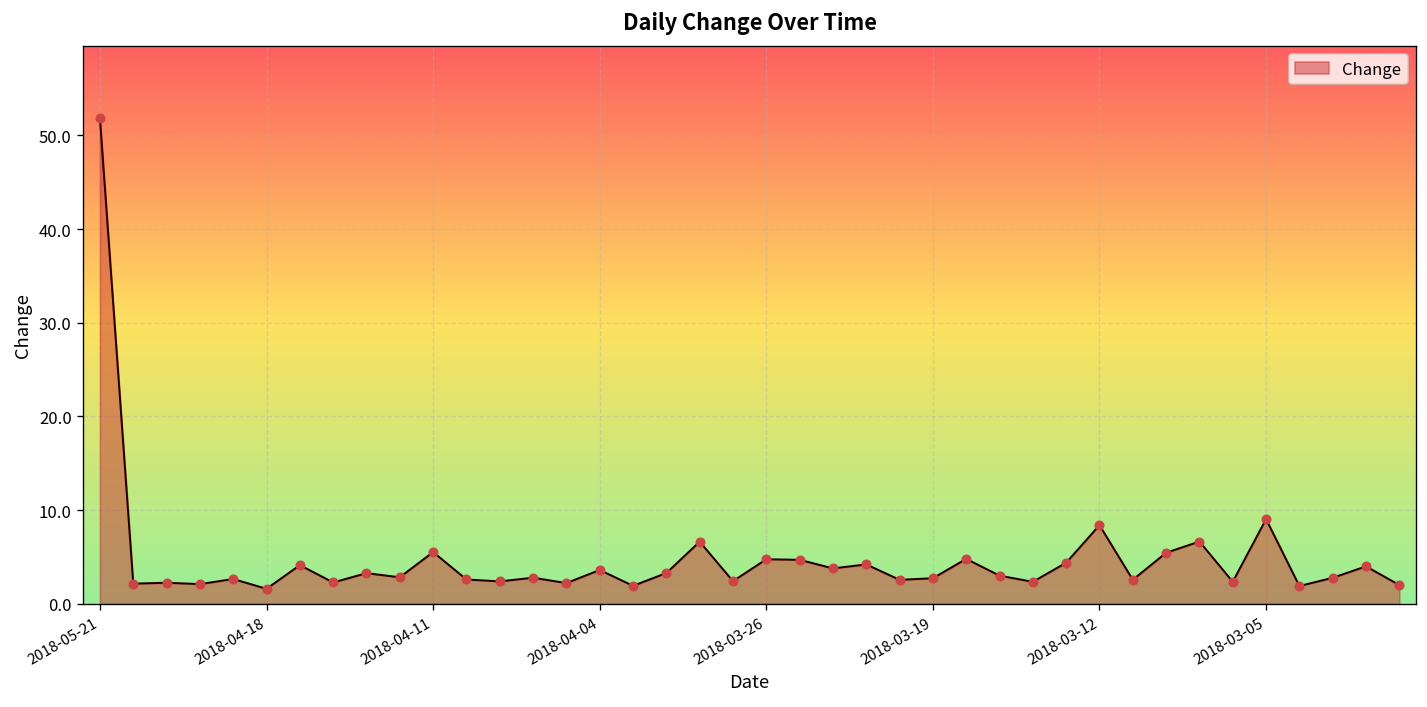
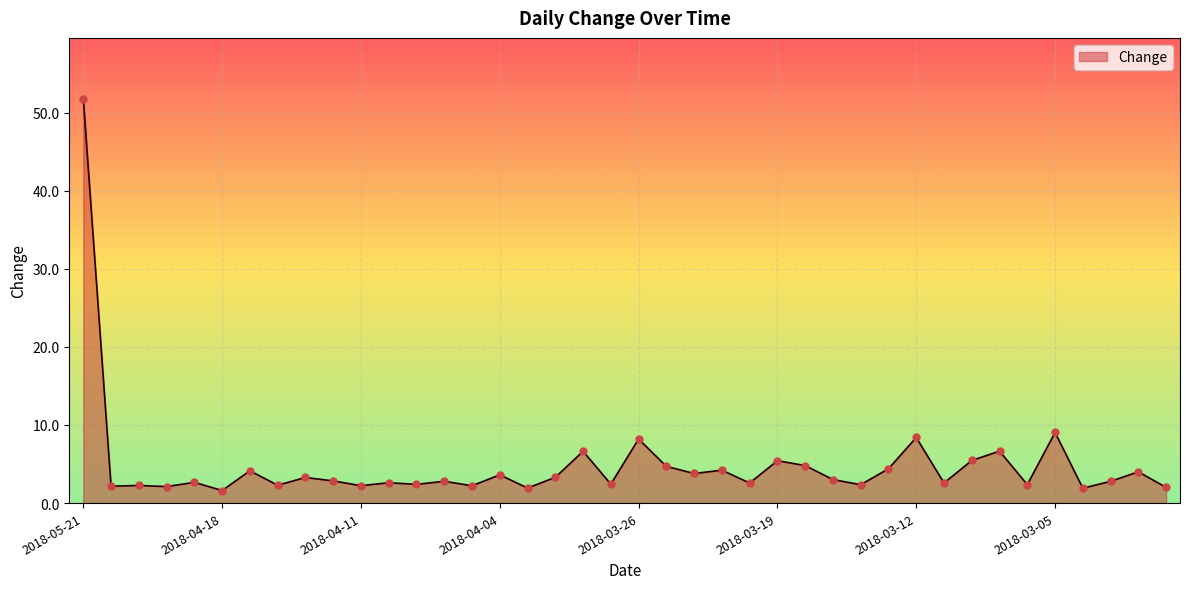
2018-04-11: 6 -> 2
2018-03-26: 5 -> 8
2018-03-19: 3 -> 5
